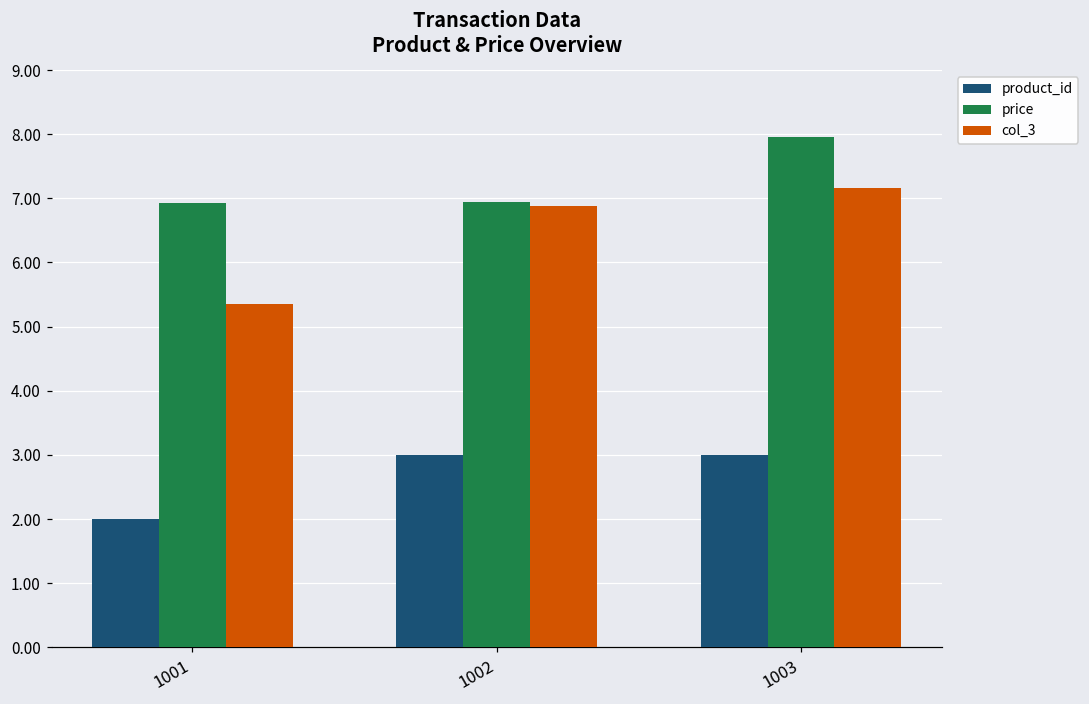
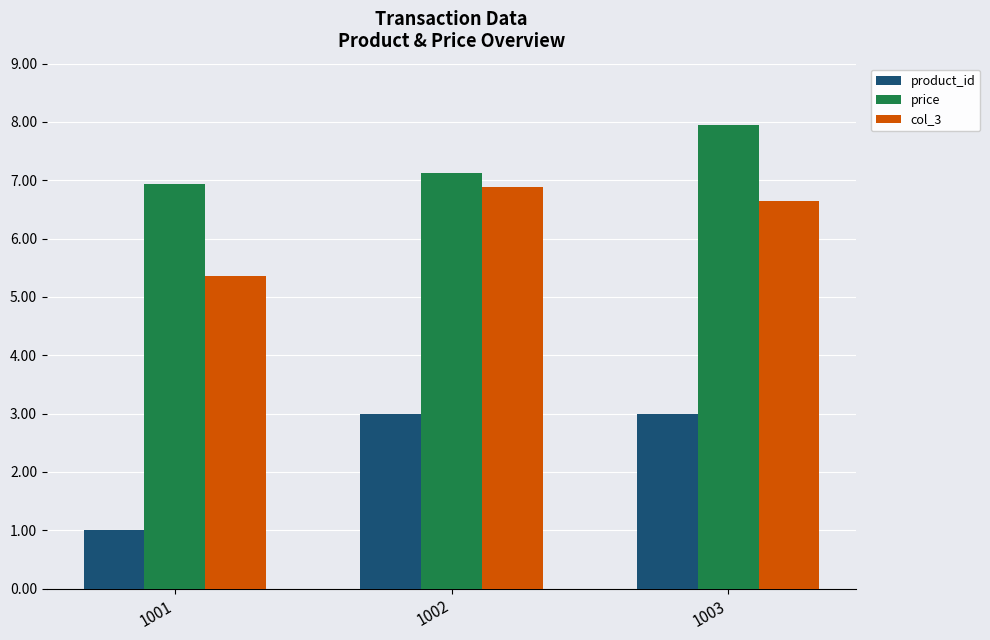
product_id, 1001: 2 -> 1
price, 1002: 7.0 -> 7.1
col_3, 1003: 7.2 -> 6.7
